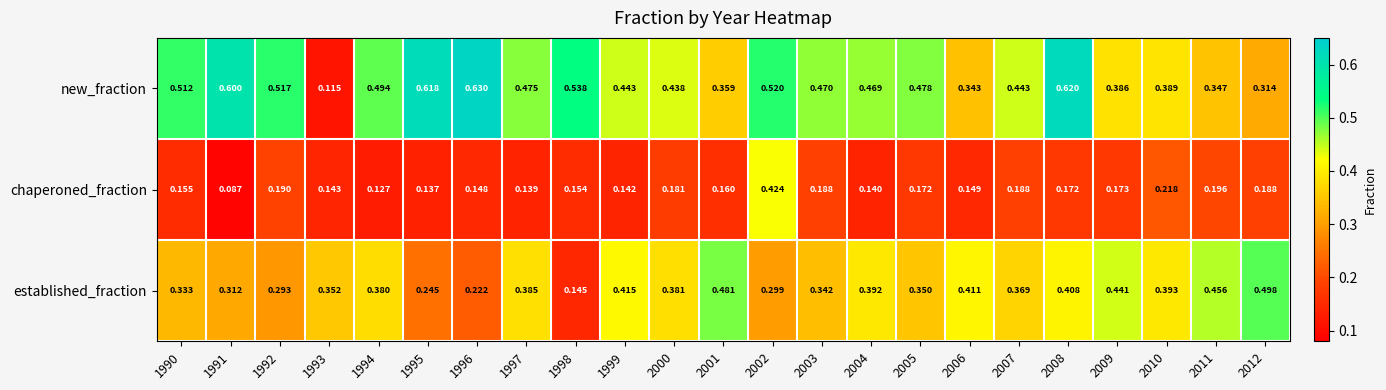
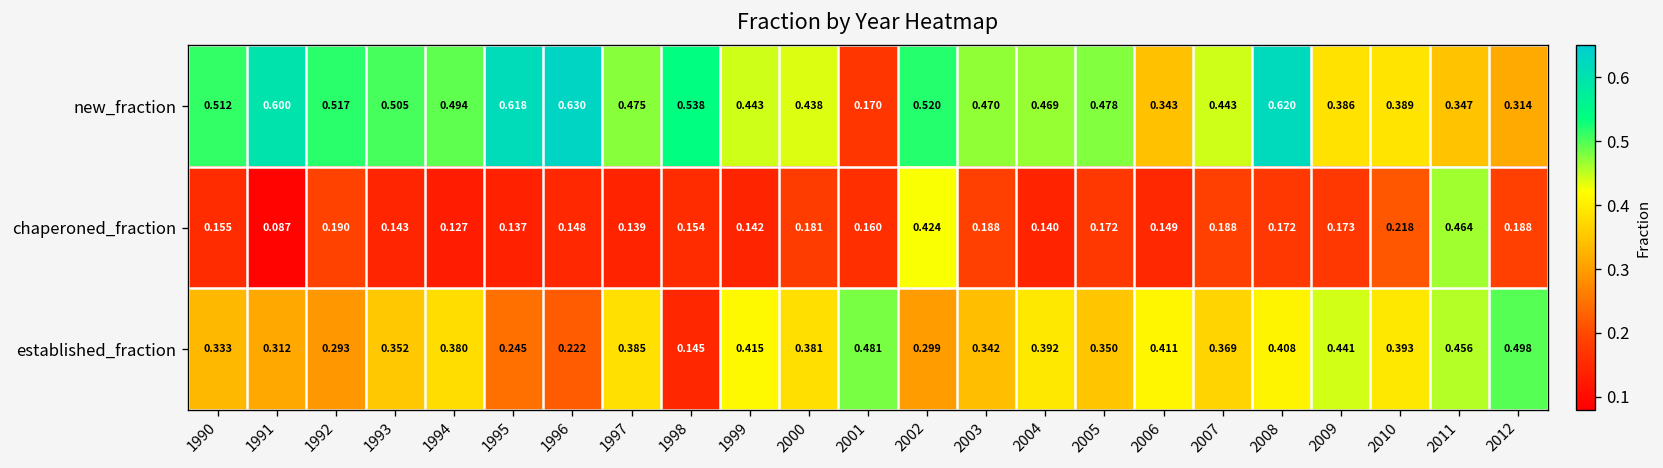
new_fraction, 1993: 0.115 -> 0.505
new_fraction, 2001: 0.359 -> 0.170
chaperoned_fraction, 2011: 0.196 -> 0.464
